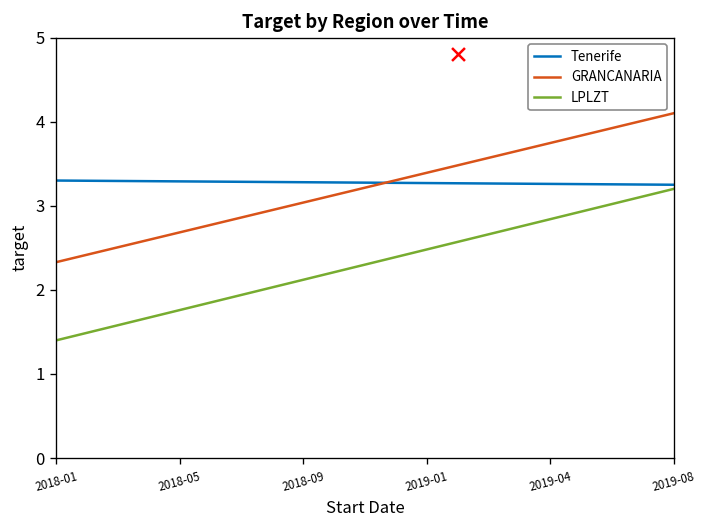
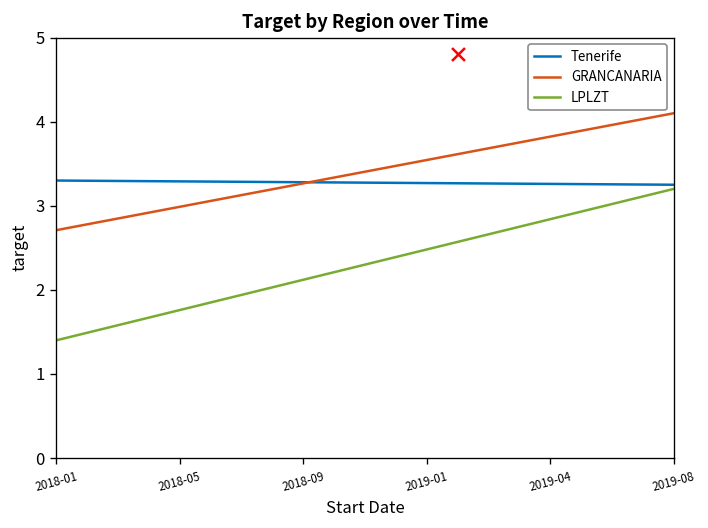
GRANCANARIA, 2018-01: 2.3 -> 2.7
